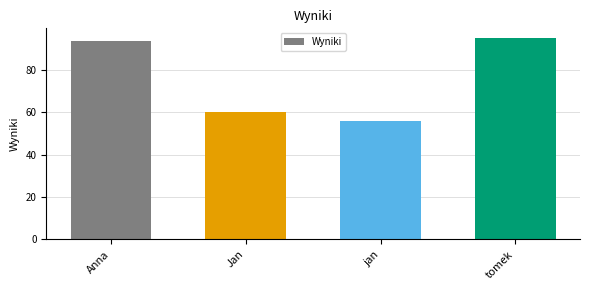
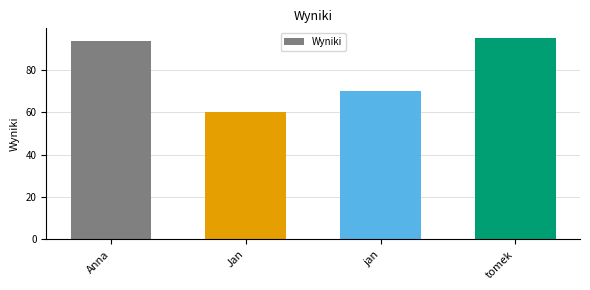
jan: 56 -> 70
